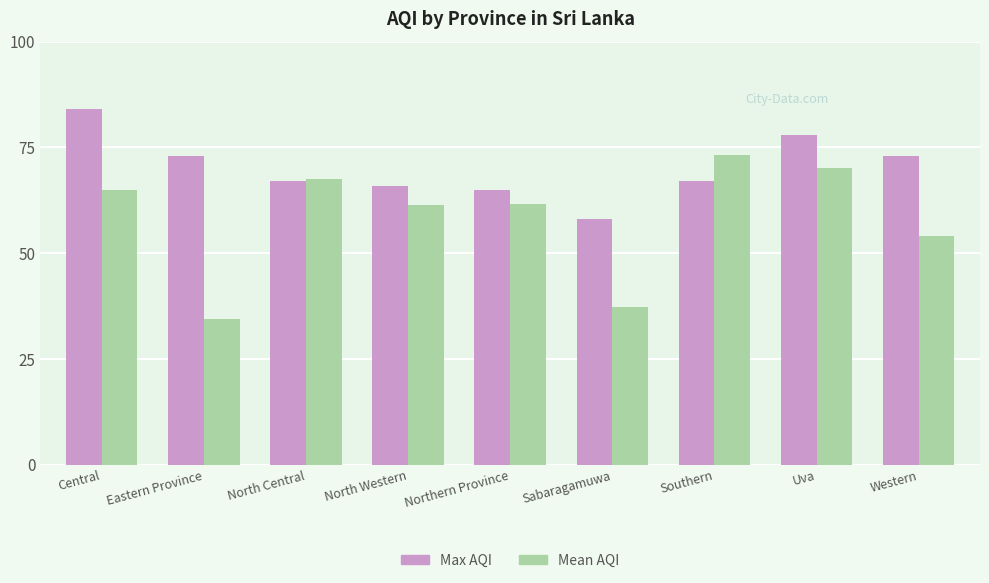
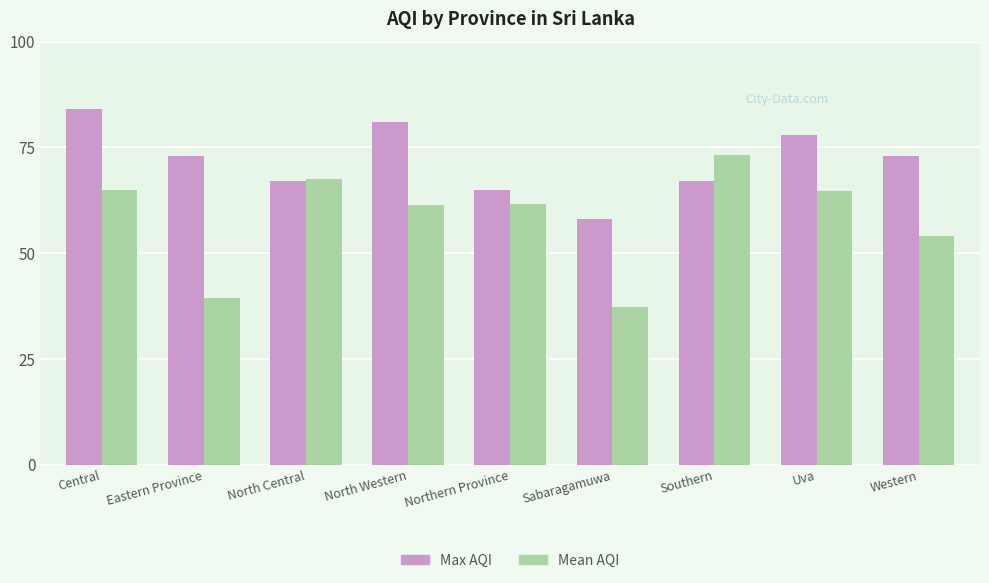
Mean AQI, Eastern Province: 35 -> 40
Max AQI, North Western: 66 -> 81
Mean AQI, Uva: 70 -> 65
